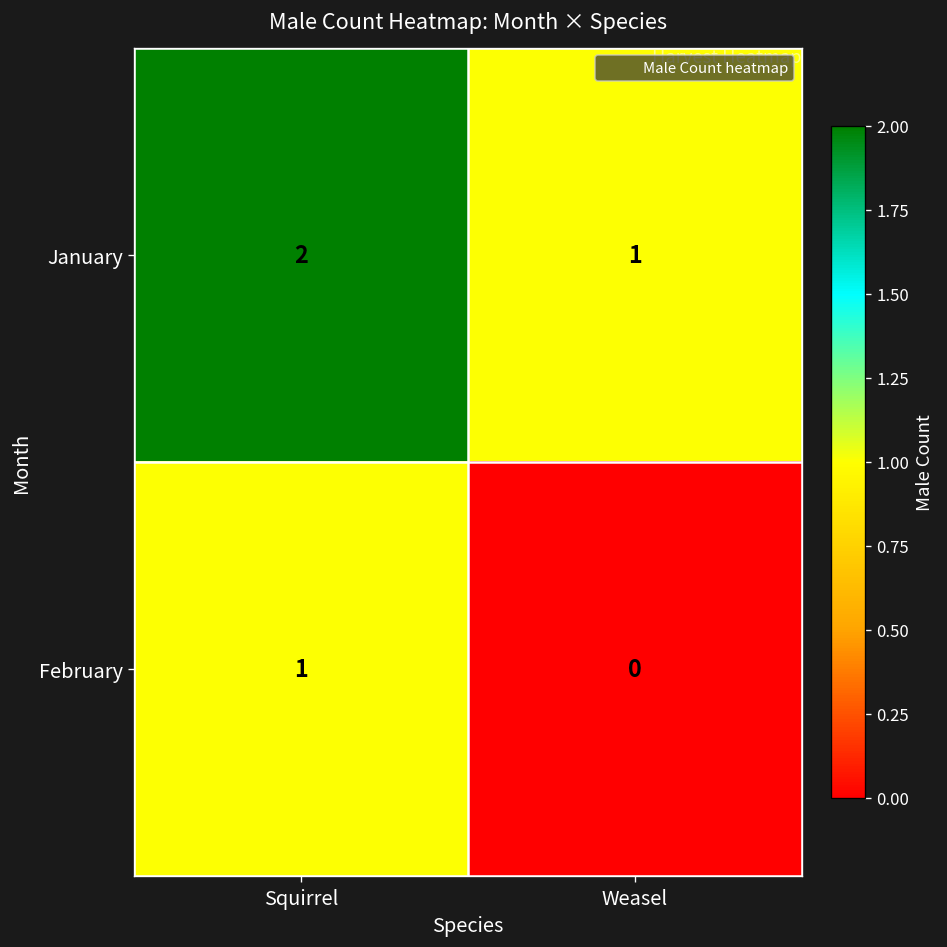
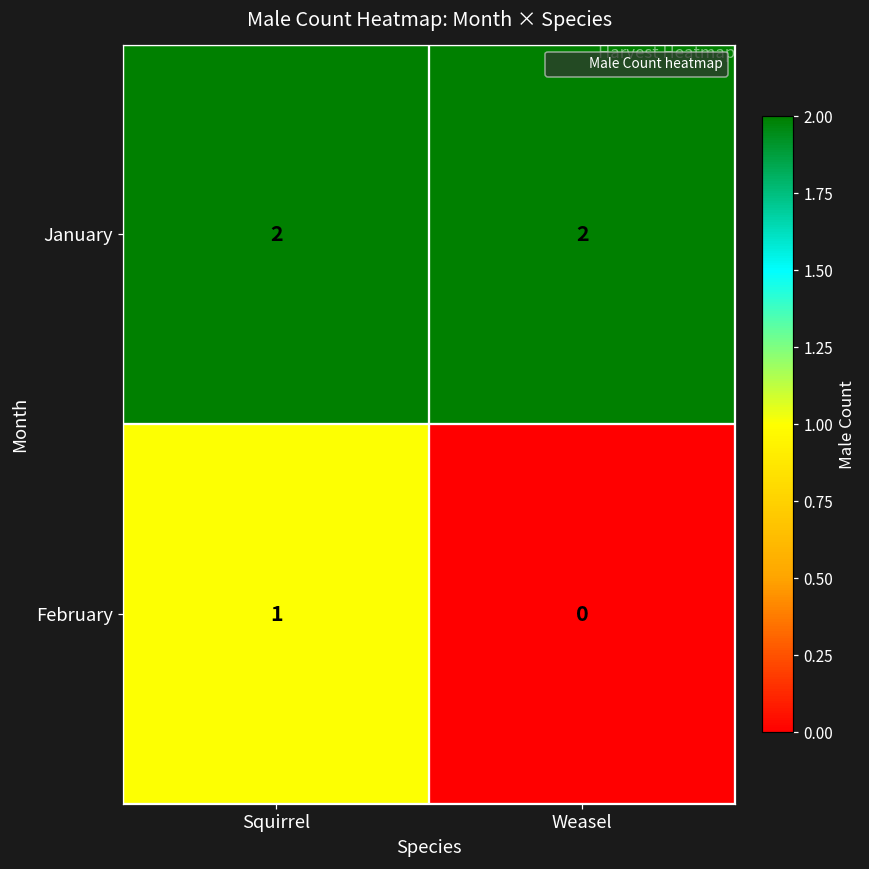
January, Weasel: 1 -> 2
